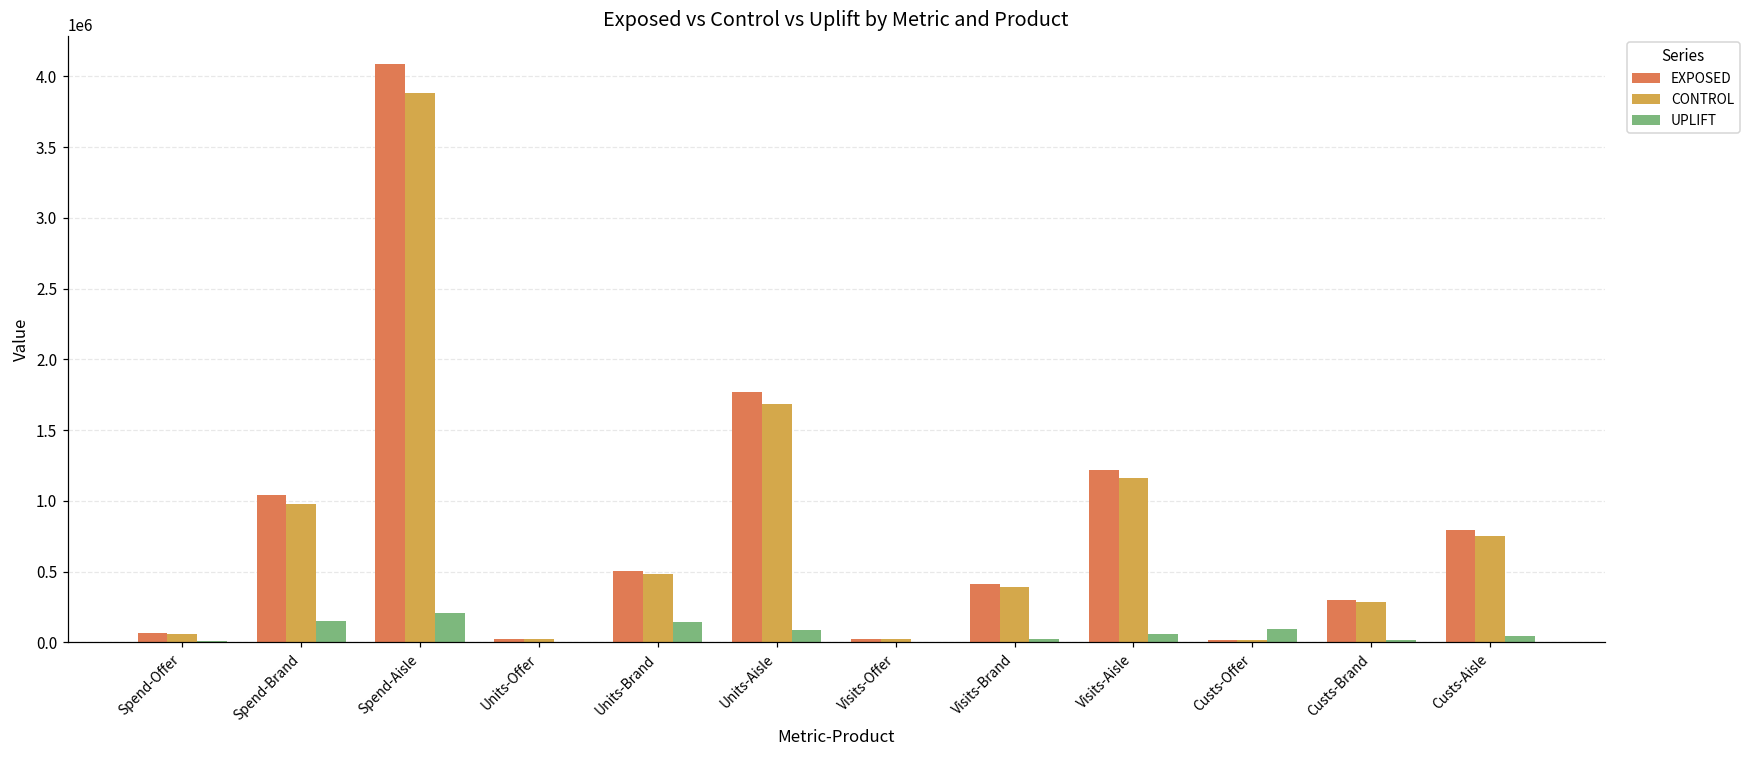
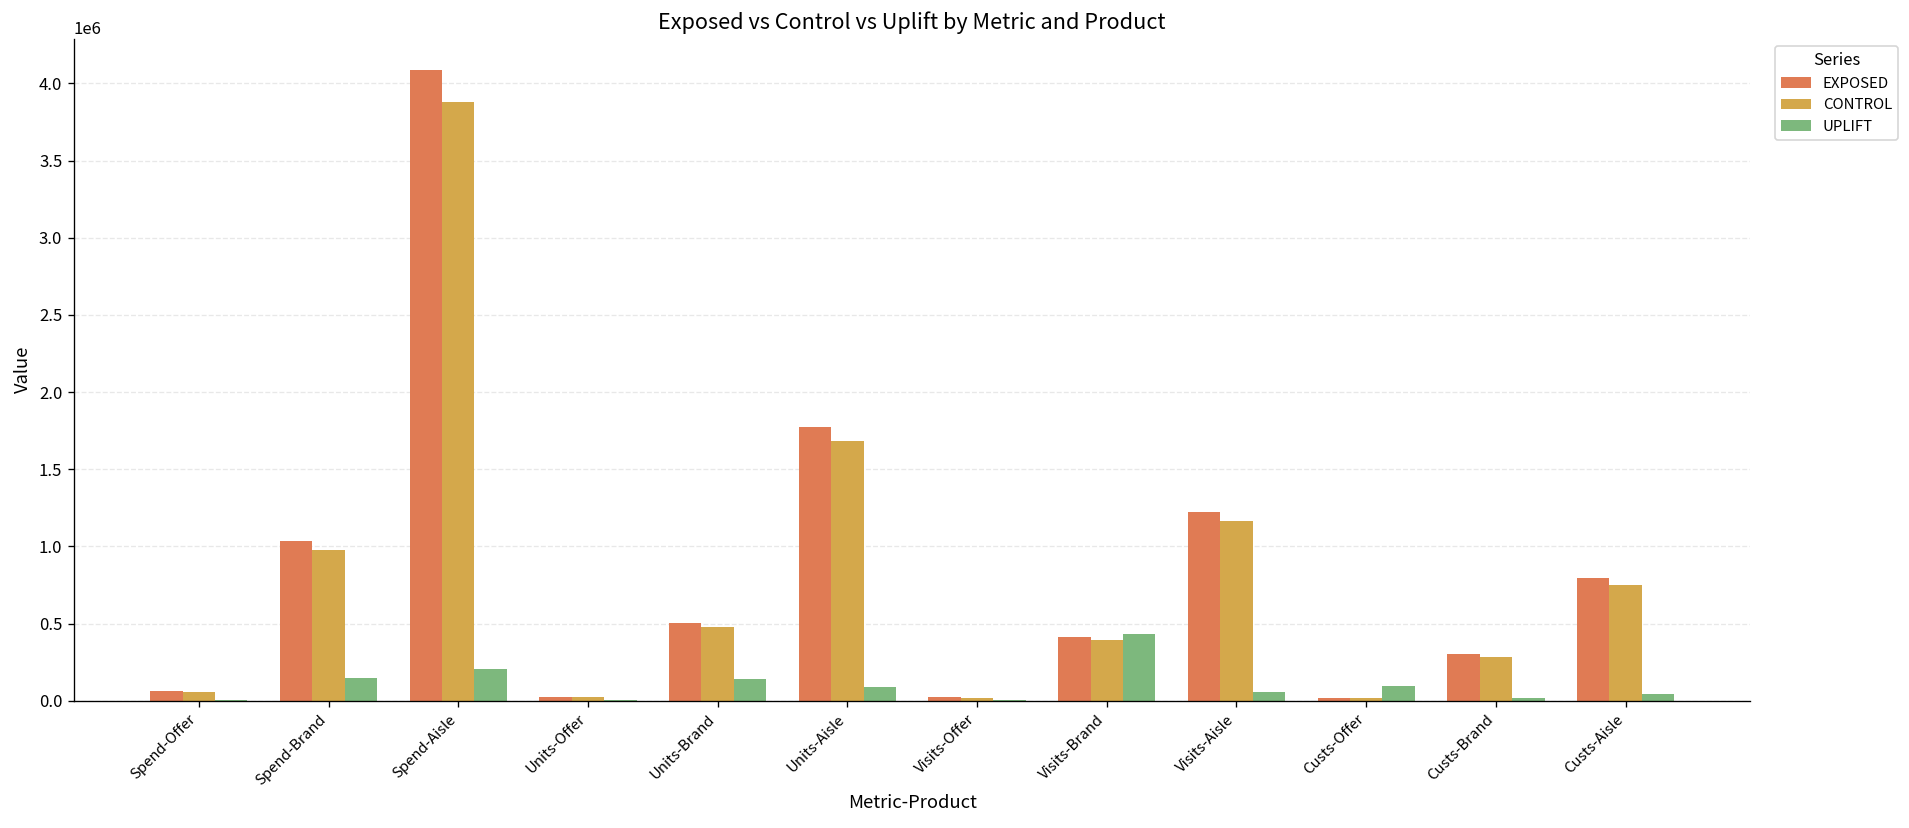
UPLIFT, Visits-Brand: 20000 -> 430000
